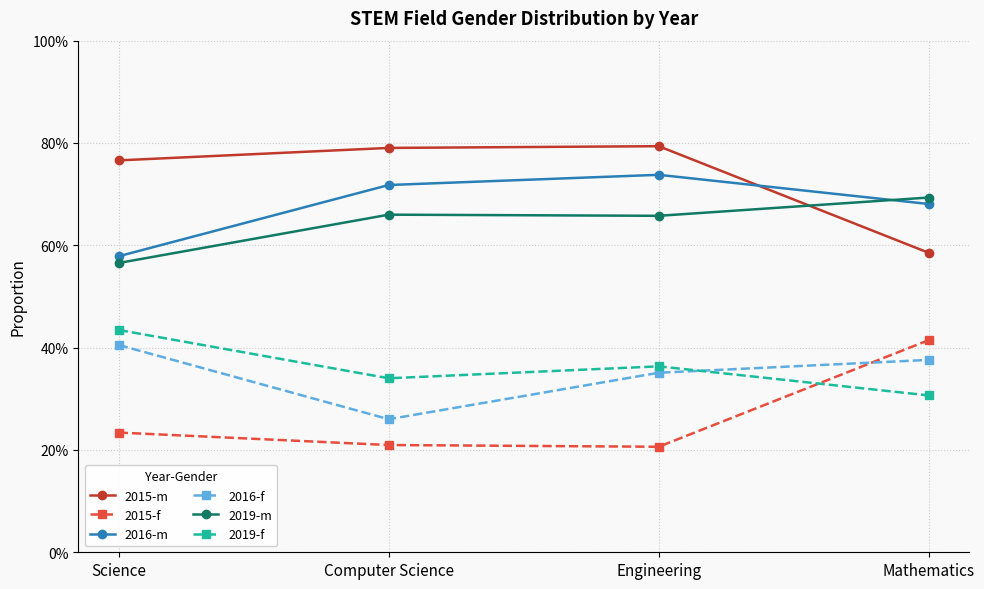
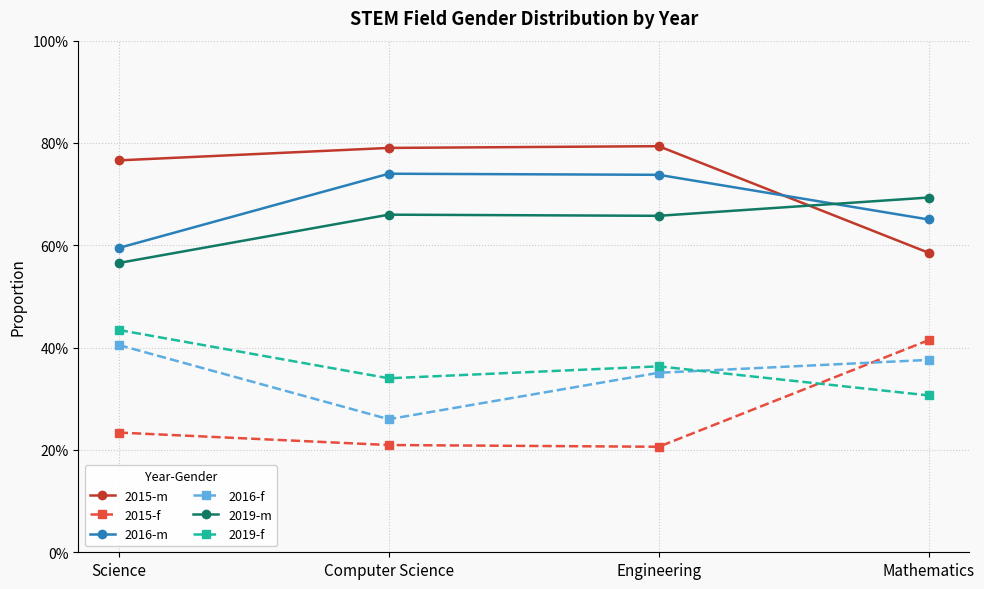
2016-m, Science: 58% -> 59%
2016-m, Computer Science: 72% -> 74%
2016-m, Mathematics: 68% -> 65%
